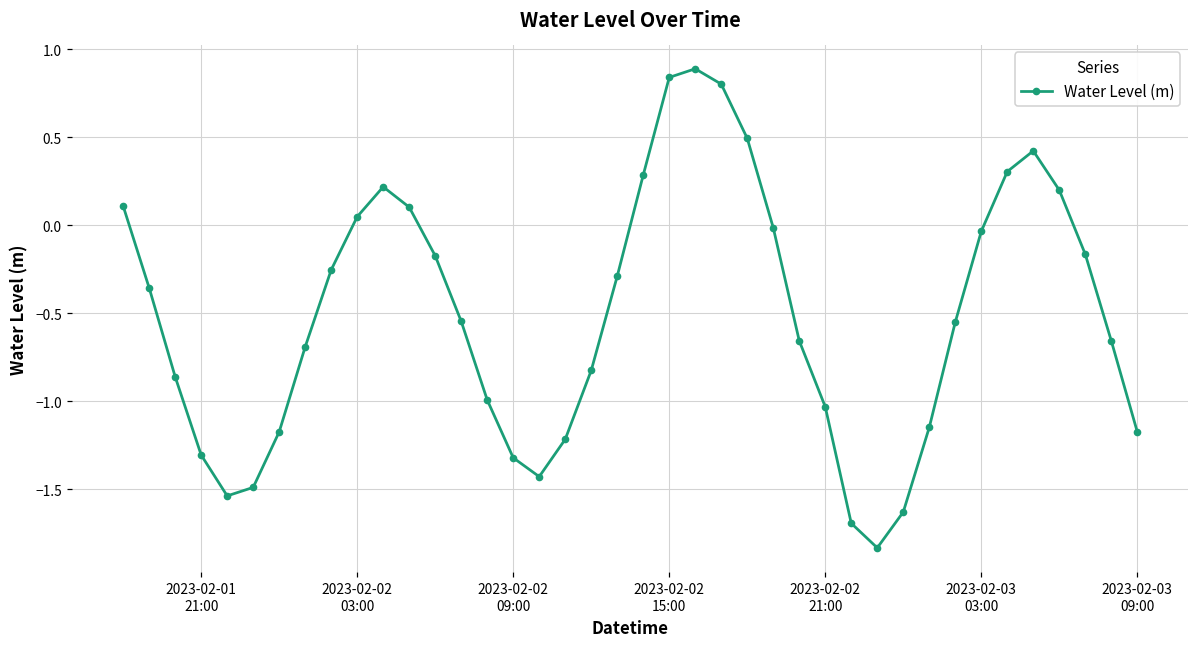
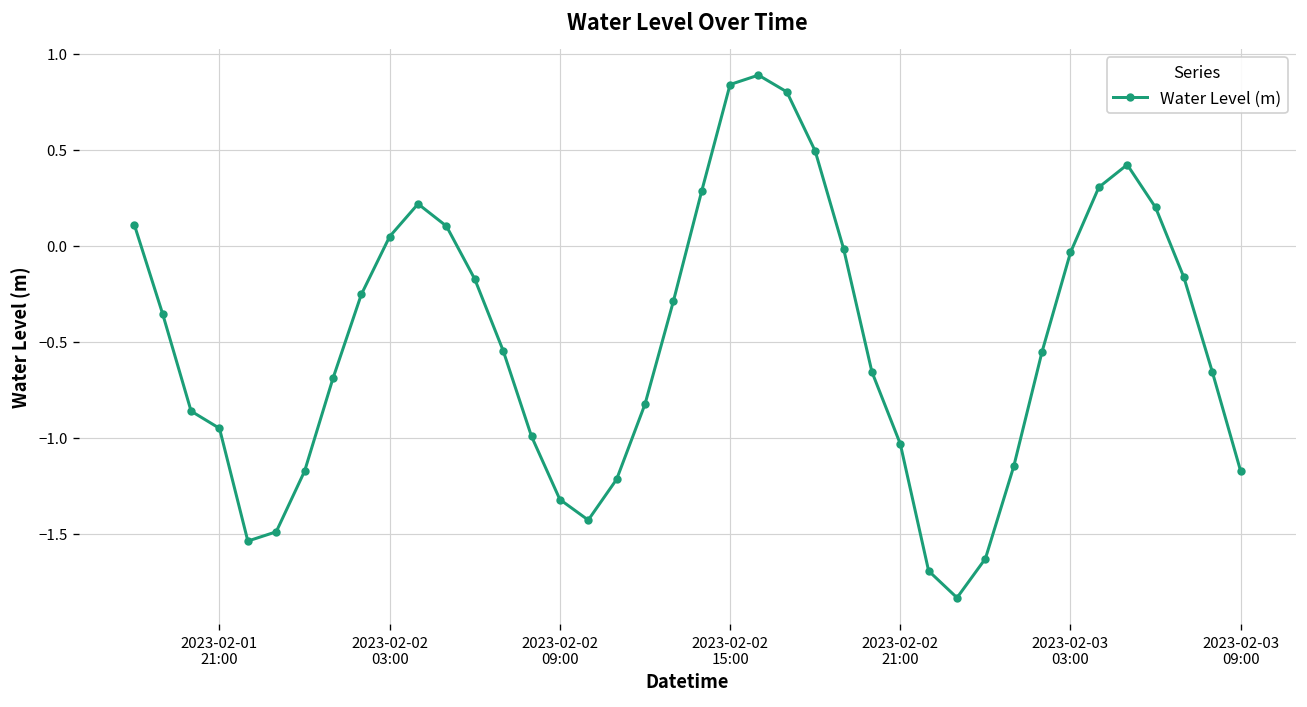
2023-02-01 21:00: -1.31 -> -0.95
